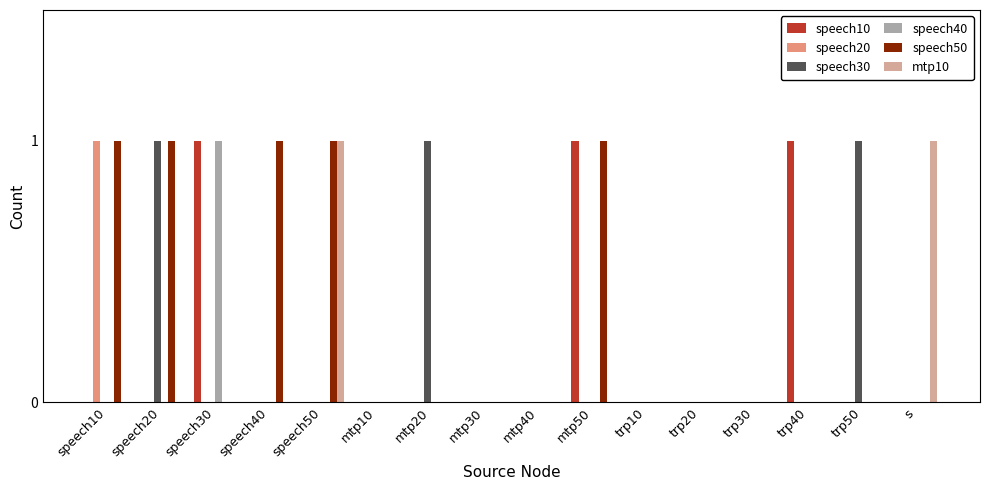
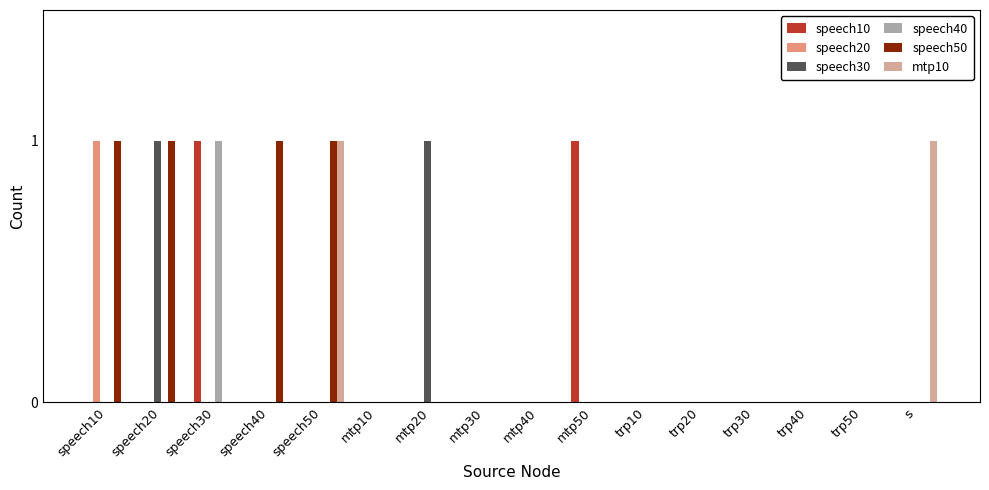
speech50, mtp50: 1 -> 0
speech10, trp40: 1 -> 0
speech30, trp50: 1 -> 0
